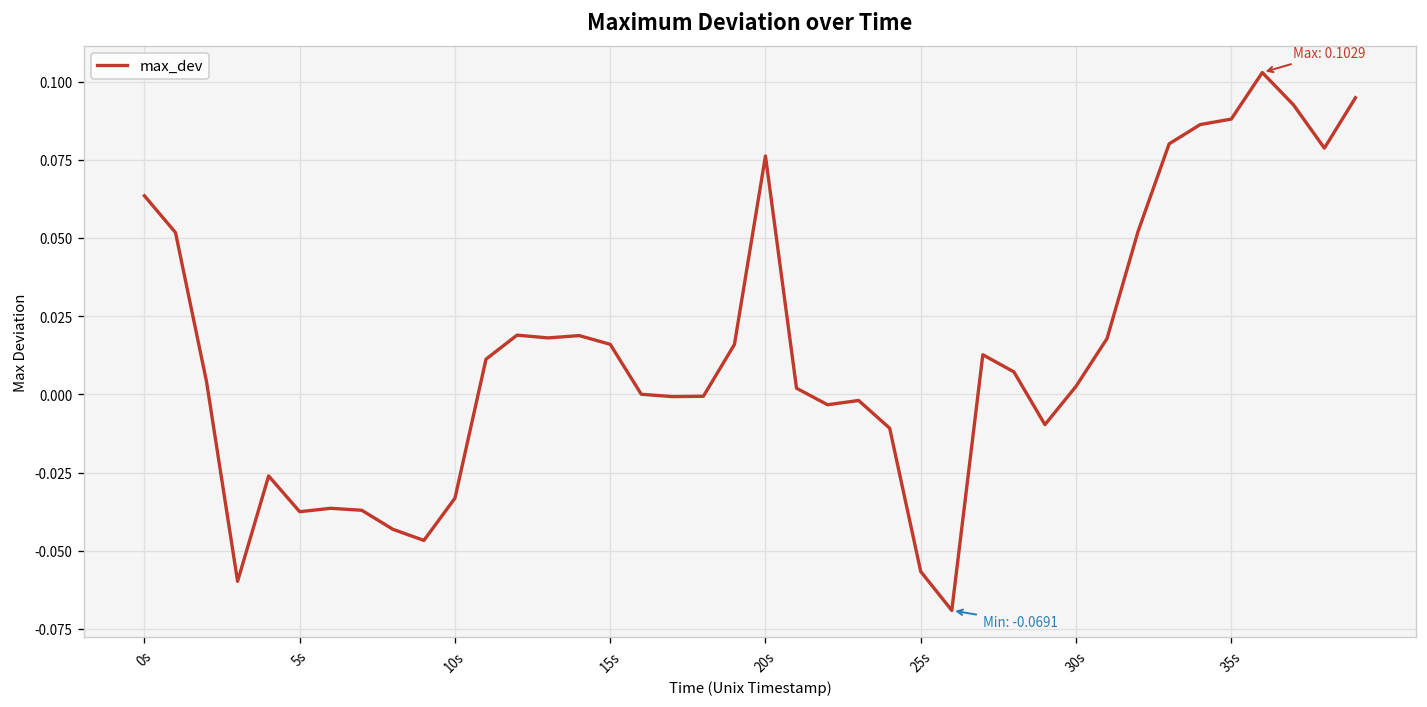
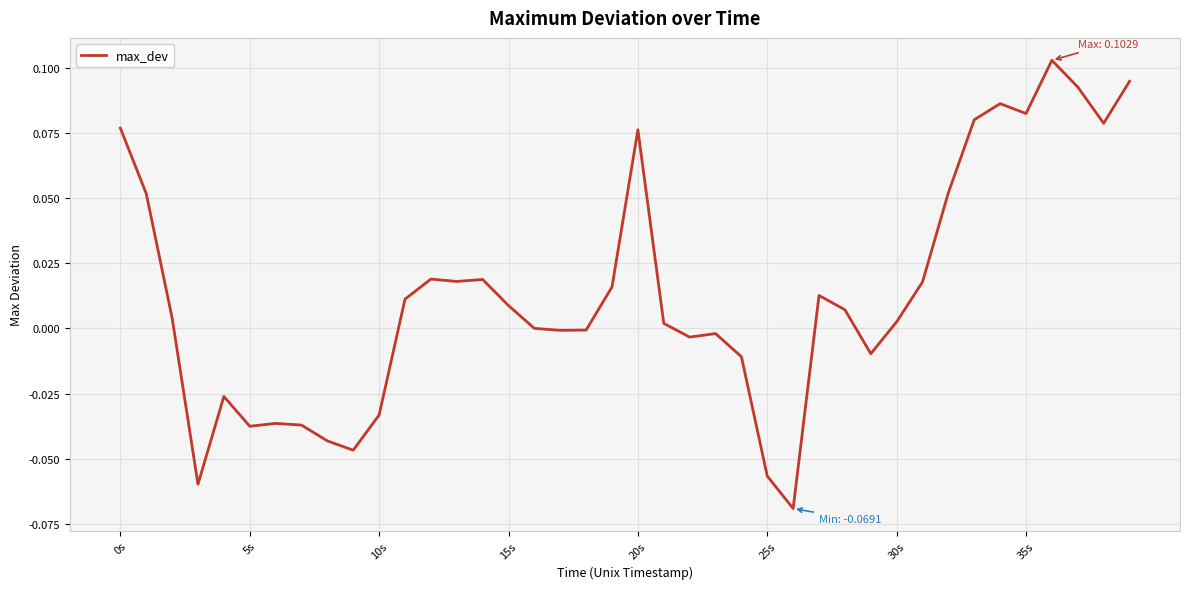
0s: 0.063 -> 0.077
15s: 0.016 -> 0.009
35s: 0.088 -> 0.082
